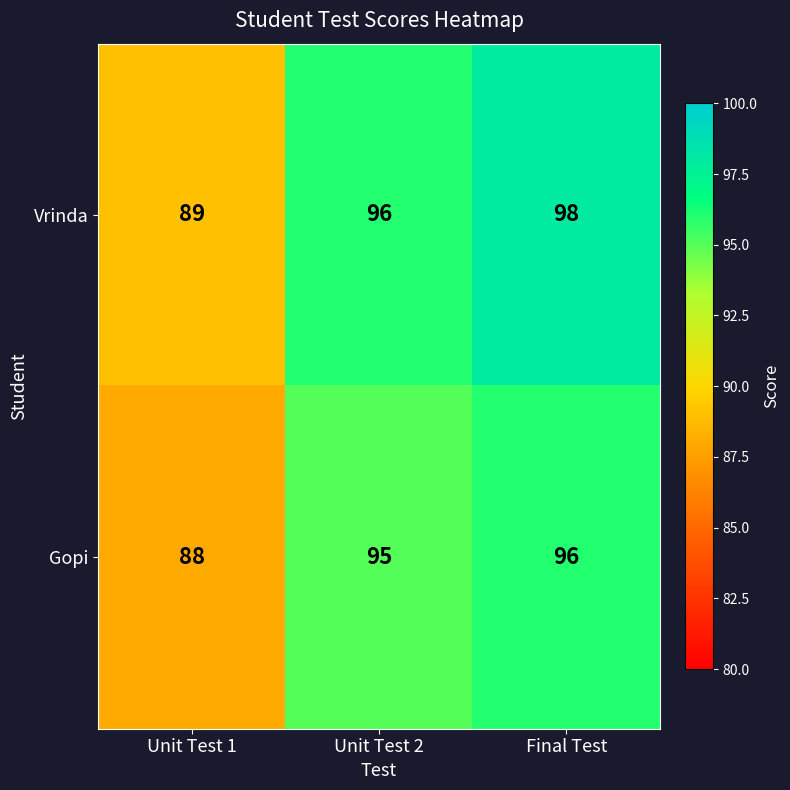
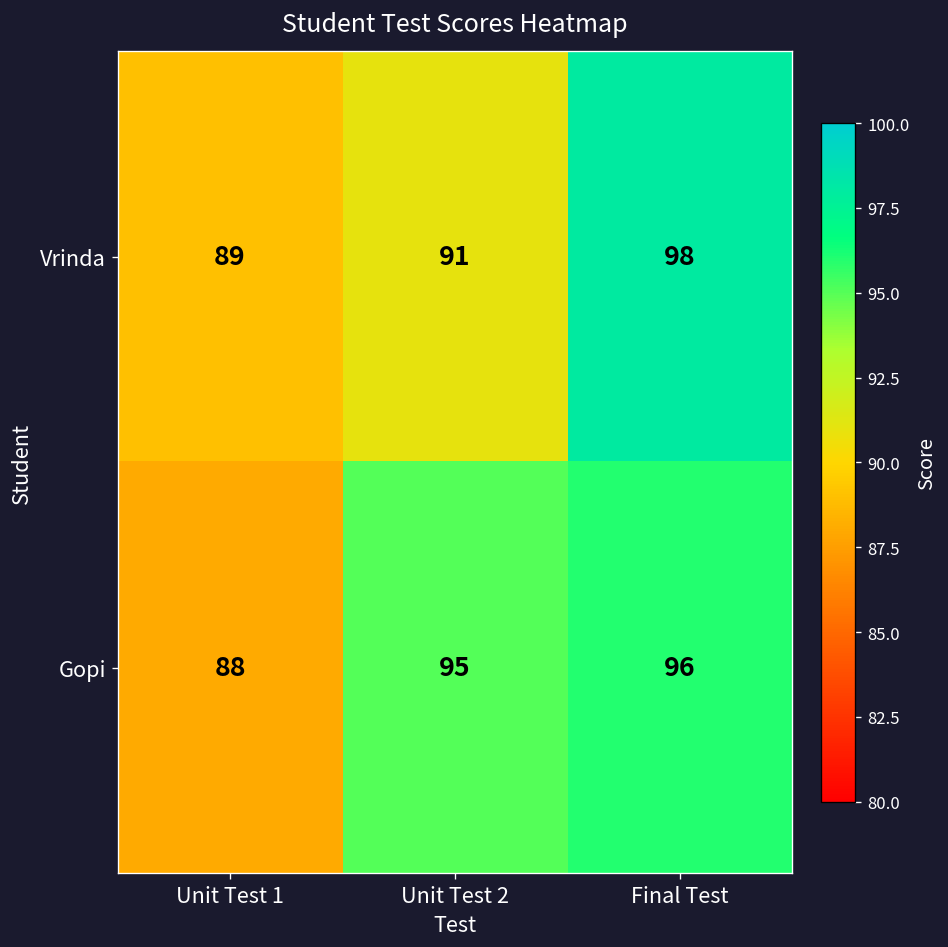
Vrinda, Unit Test 2: 96 -> 91
